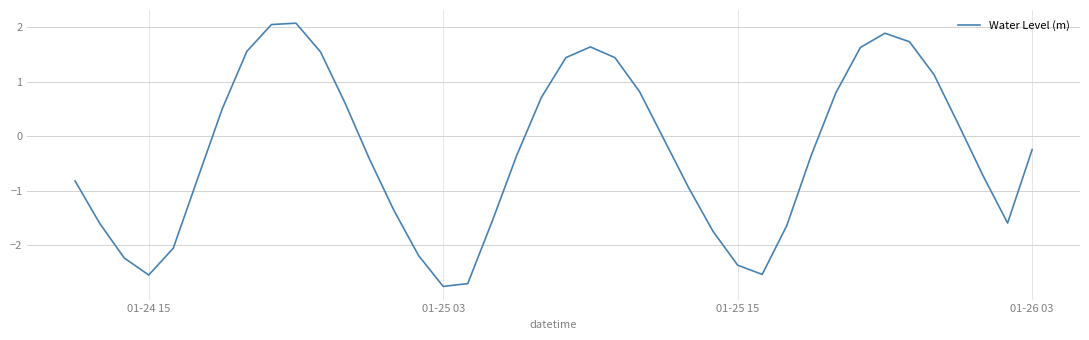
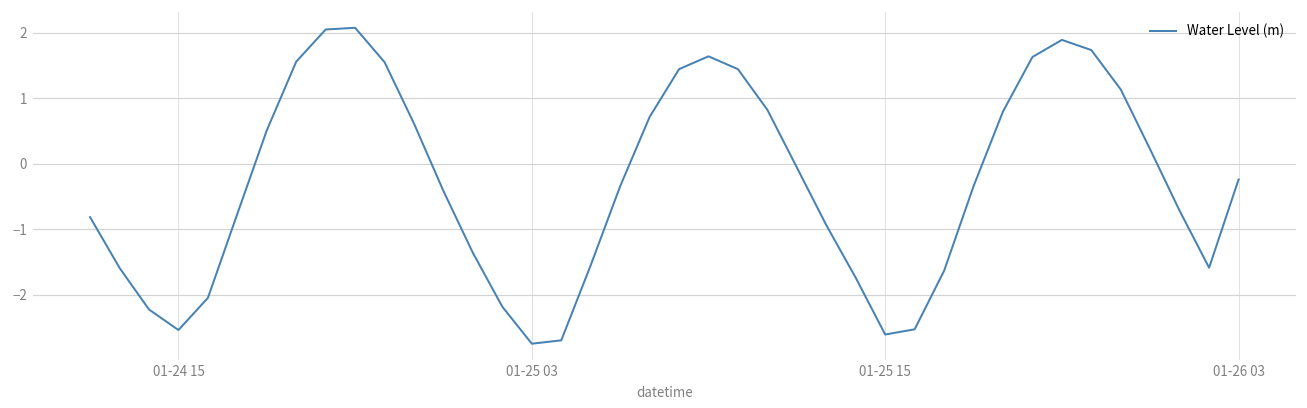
01-25 15: -2.4 -> -2.6
